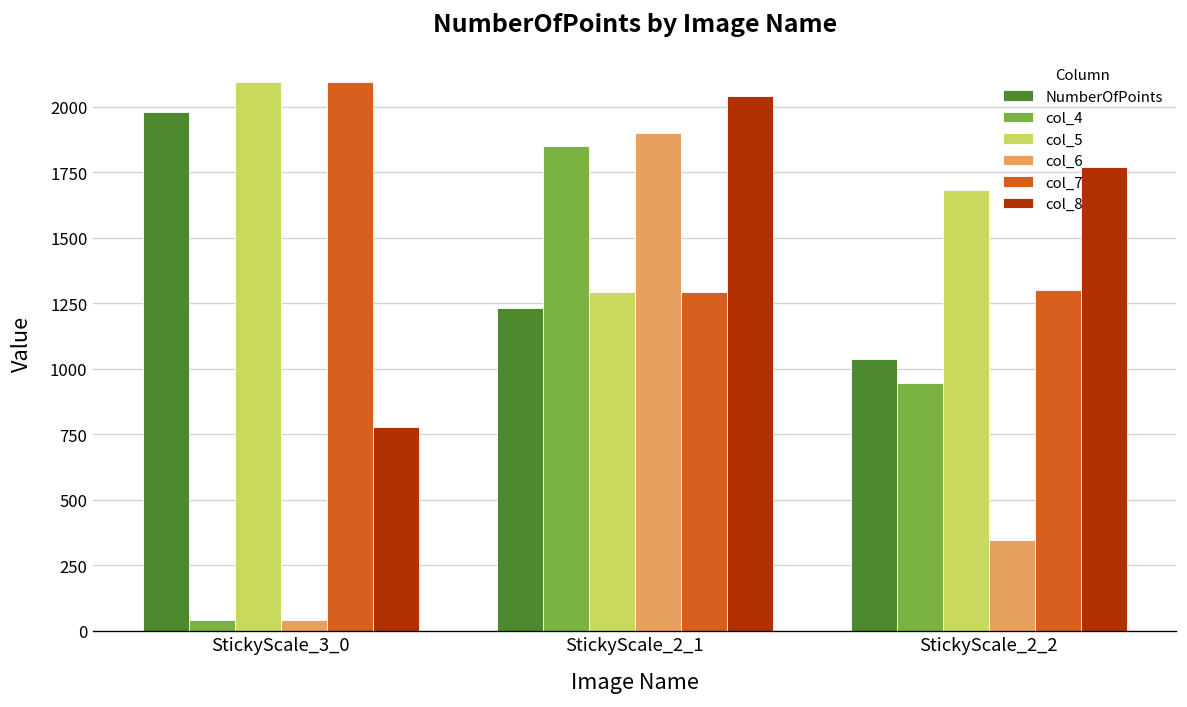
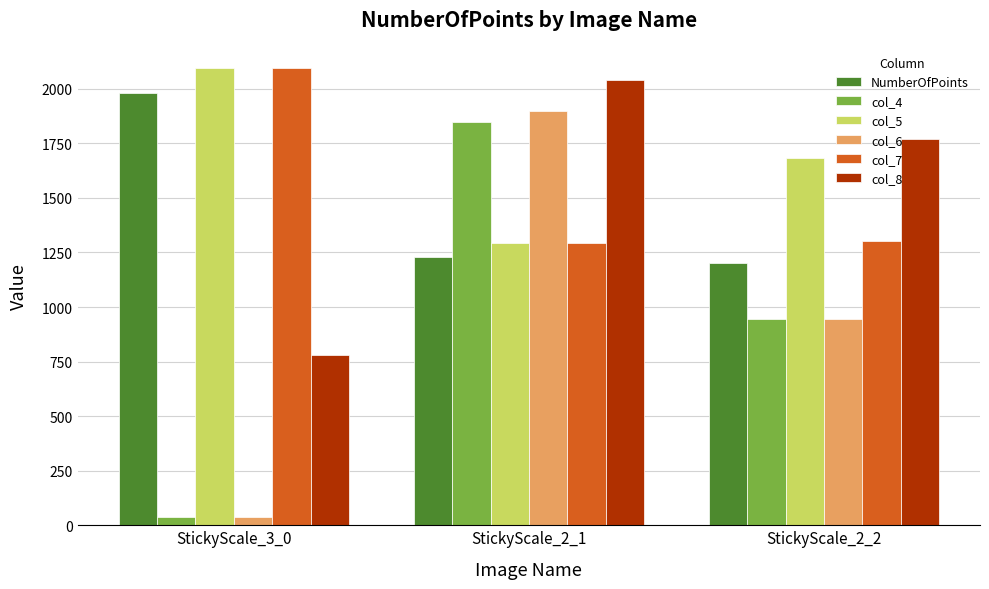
NumberOfPoints, StickyScale_2_2: 1040 -> 1200
col_6, StickyScale_2_2: 350 -> 950
